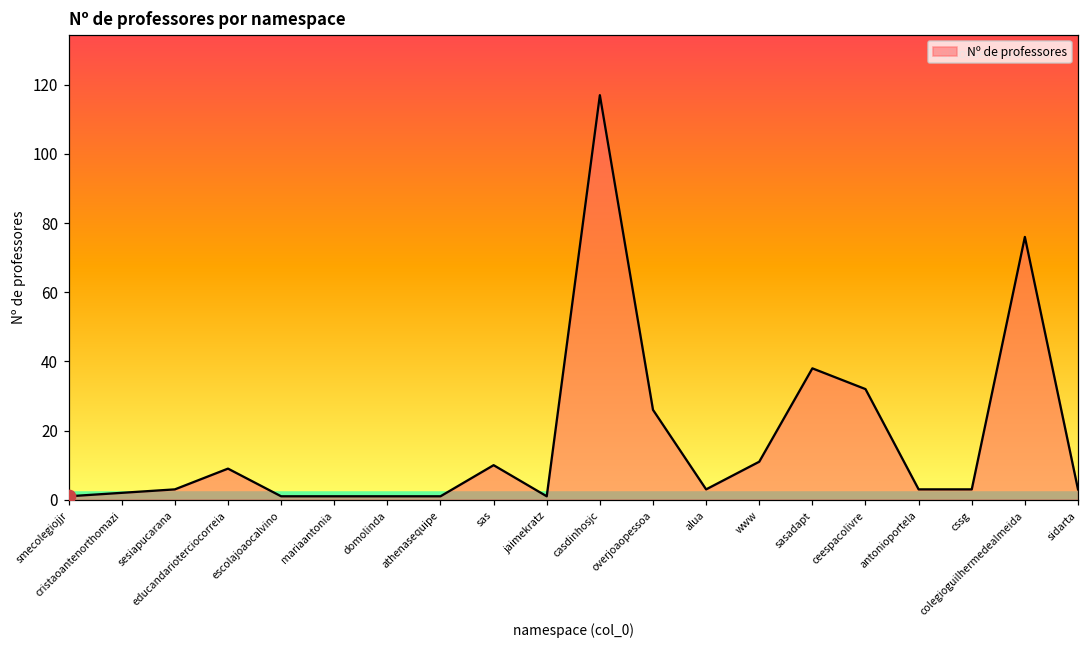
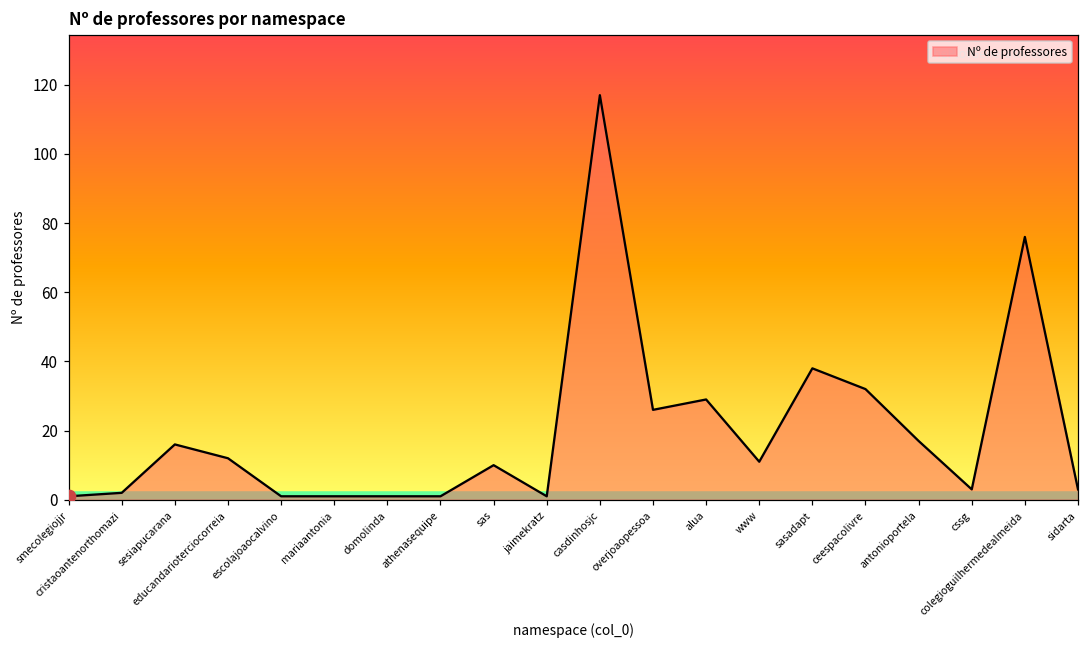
Nº de professores, sesiapucarana: 3 -> 16
Nº de professores, educandarioterciocorreia: 9 -> 12
Nº de professores, alua: 3 -> 29
Nº de professores, antonioportela: 3 -> 17
